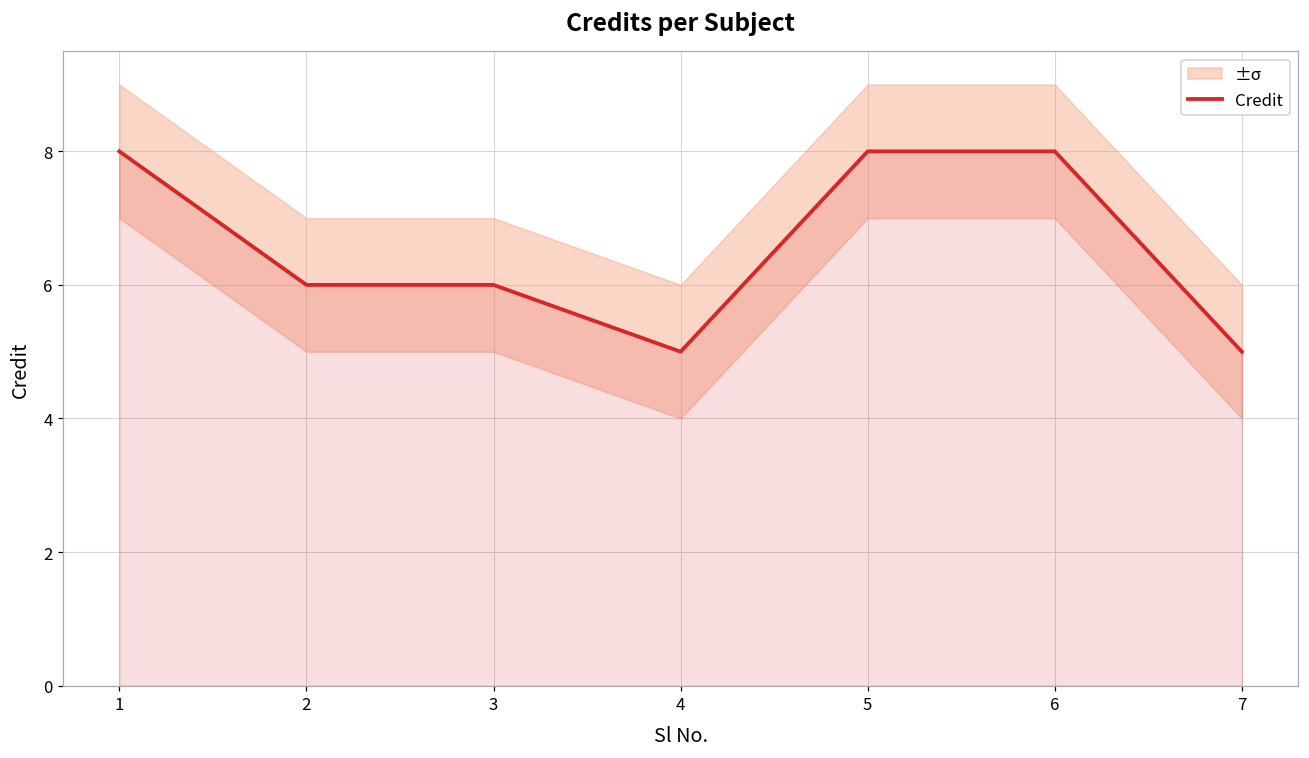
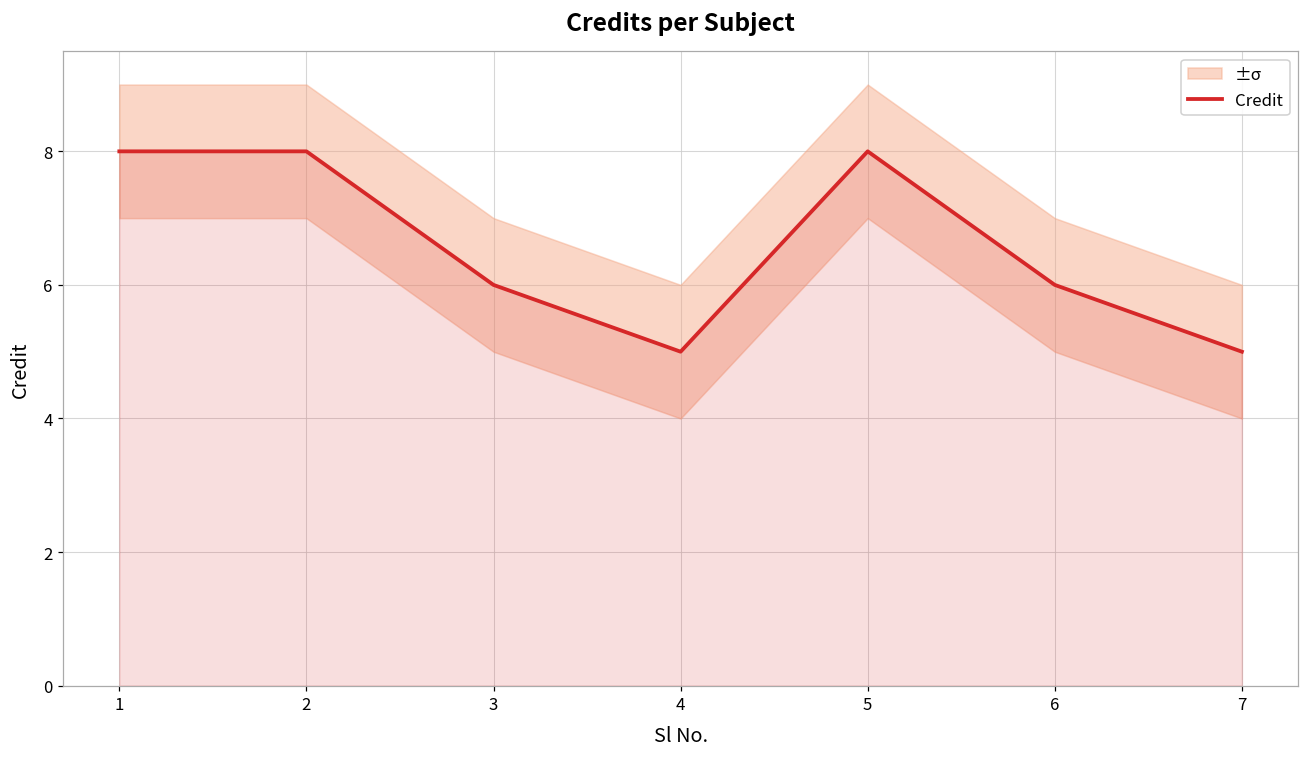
Credit, 2: 6 -> 8
Credit, 6: 8 -> 6
